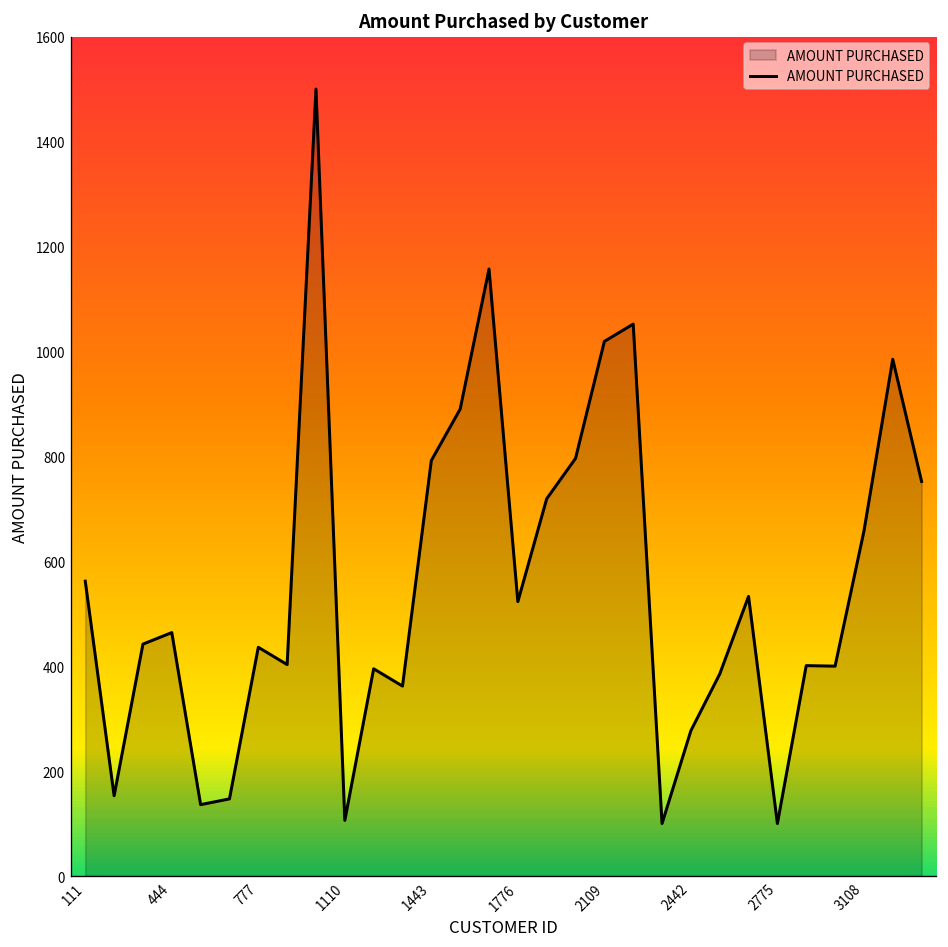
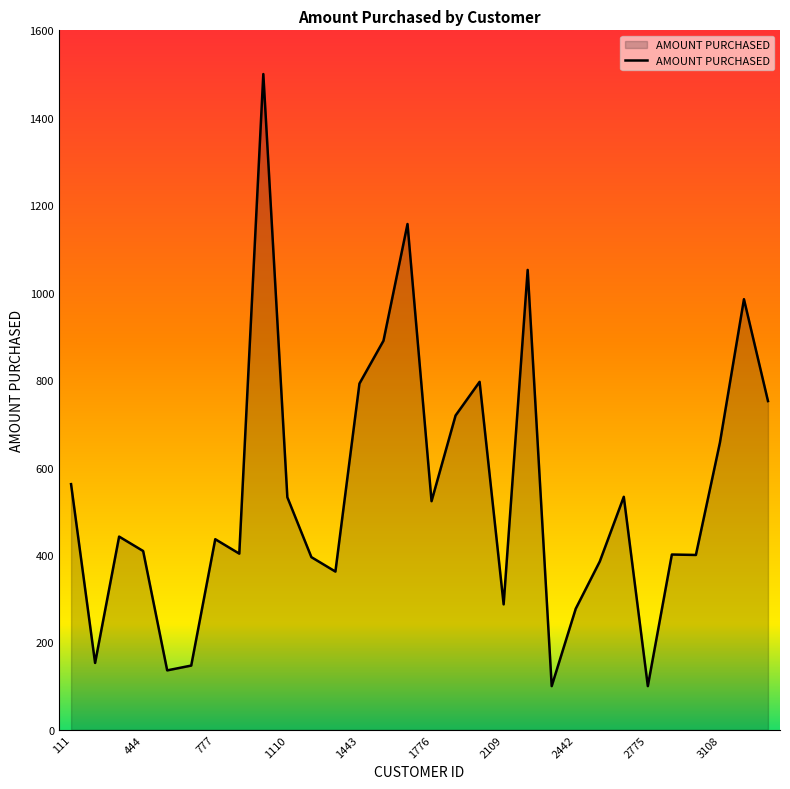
444: 460 -> 410
1110: 110 -> 530
2109: 1020 -> 290
